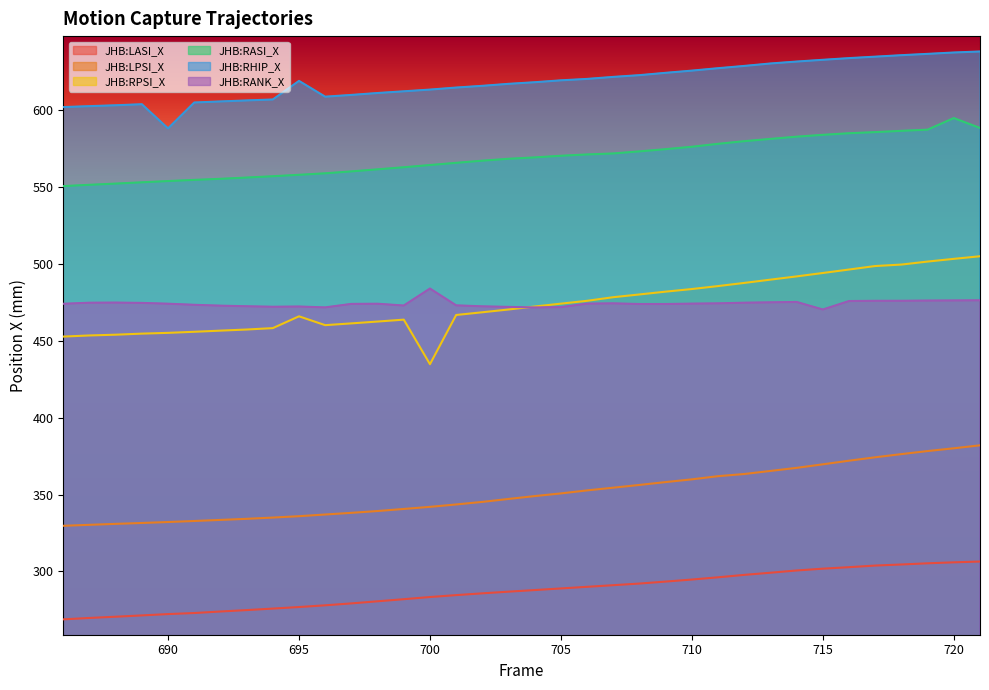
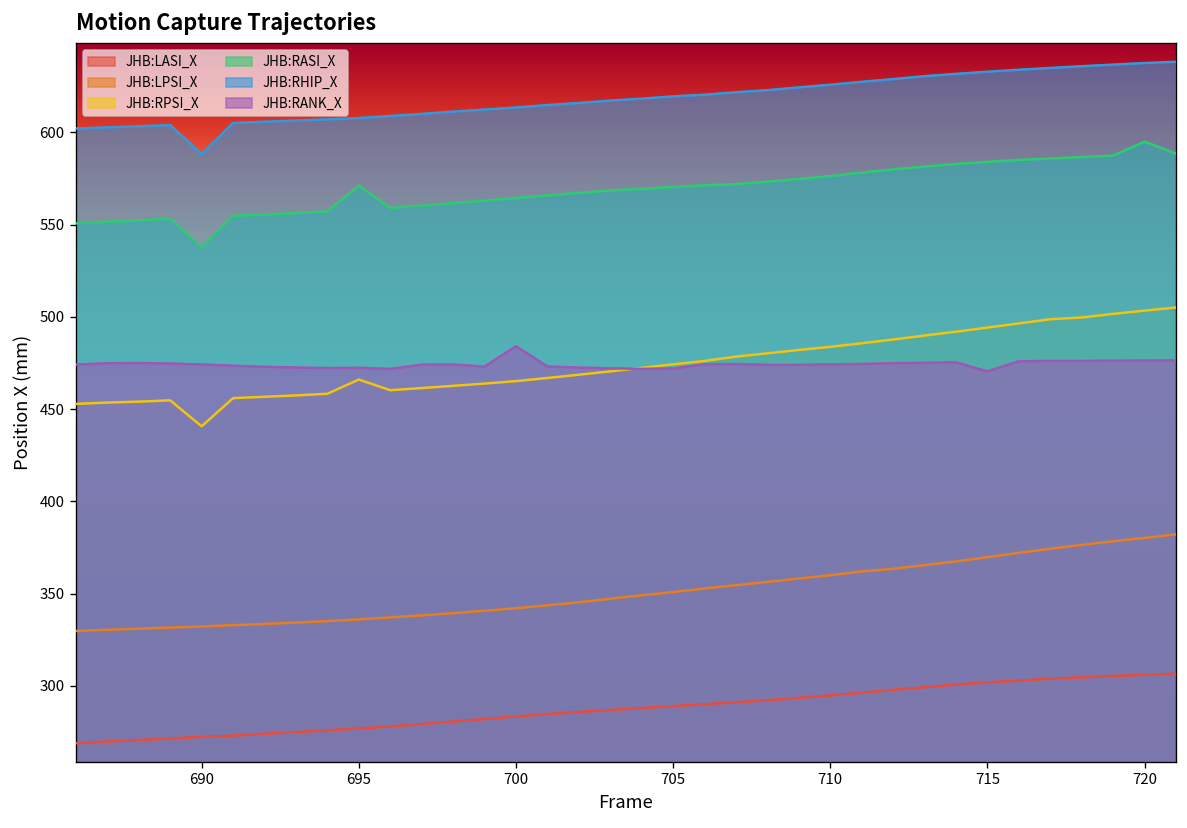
JHB:RPSI_X, 690: 455 -> 441
JHB:RASI_X, 690: 554 -> 538
JHB:RASI_X, 695: 558 -> 571
JHB:RHIP_X, 695: 619 -> 608
JHB:RPSI_X, 700: 435 -> 465
